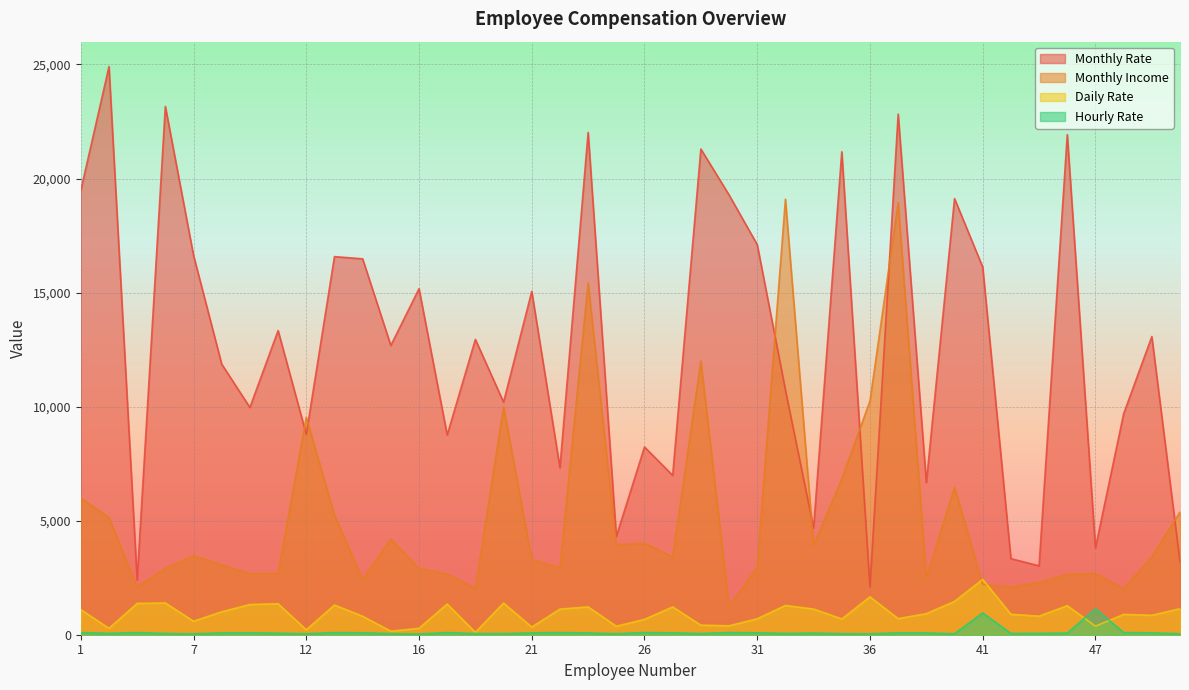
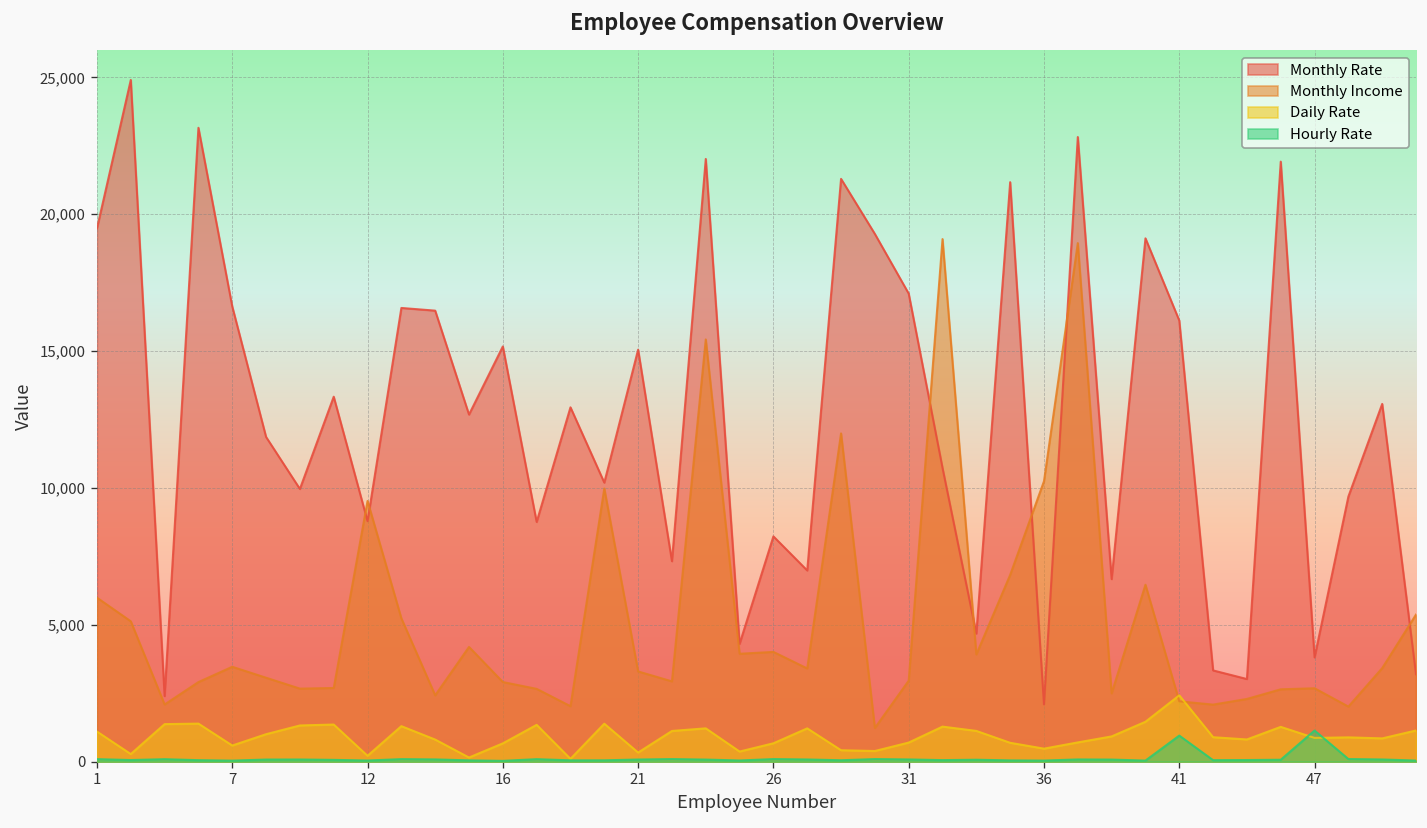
Daily Rate, 16: 300 -> 700
Daily Rate, 36: 1,700 -> 500
Daily Rate, 47: 400 -> 900
